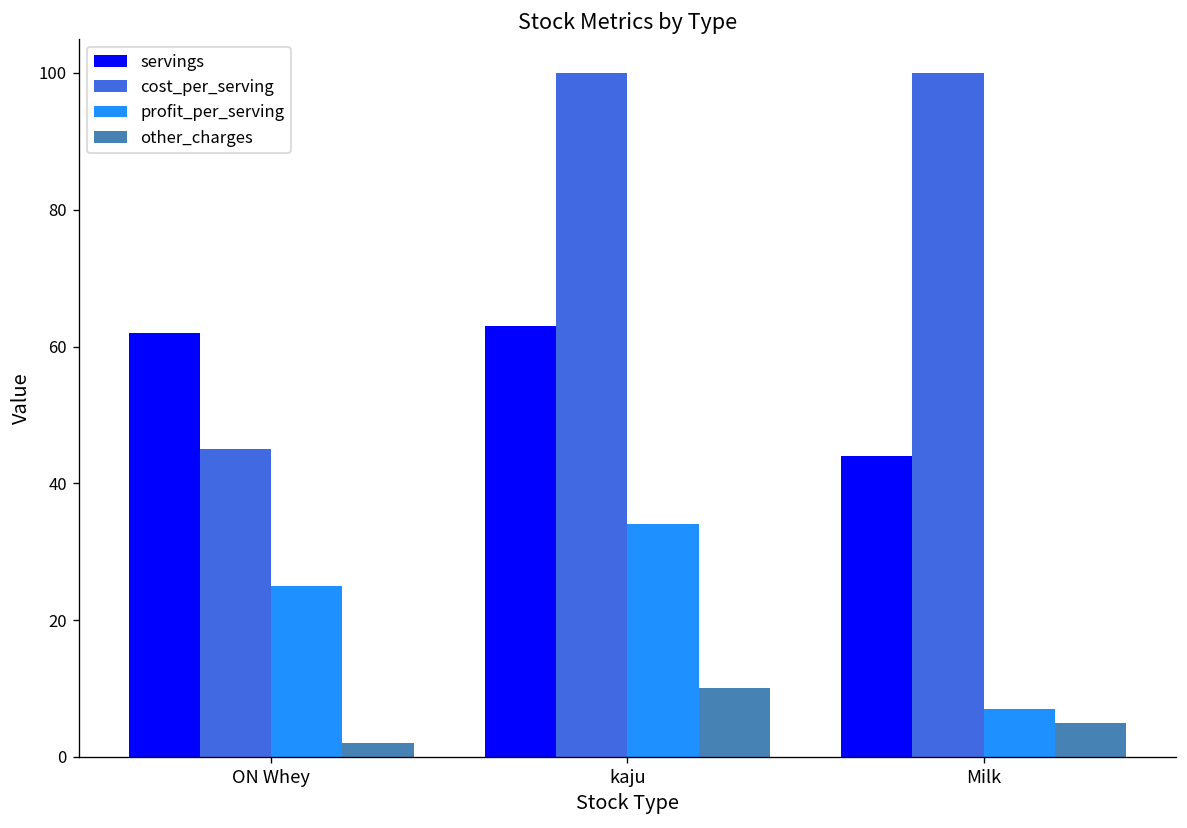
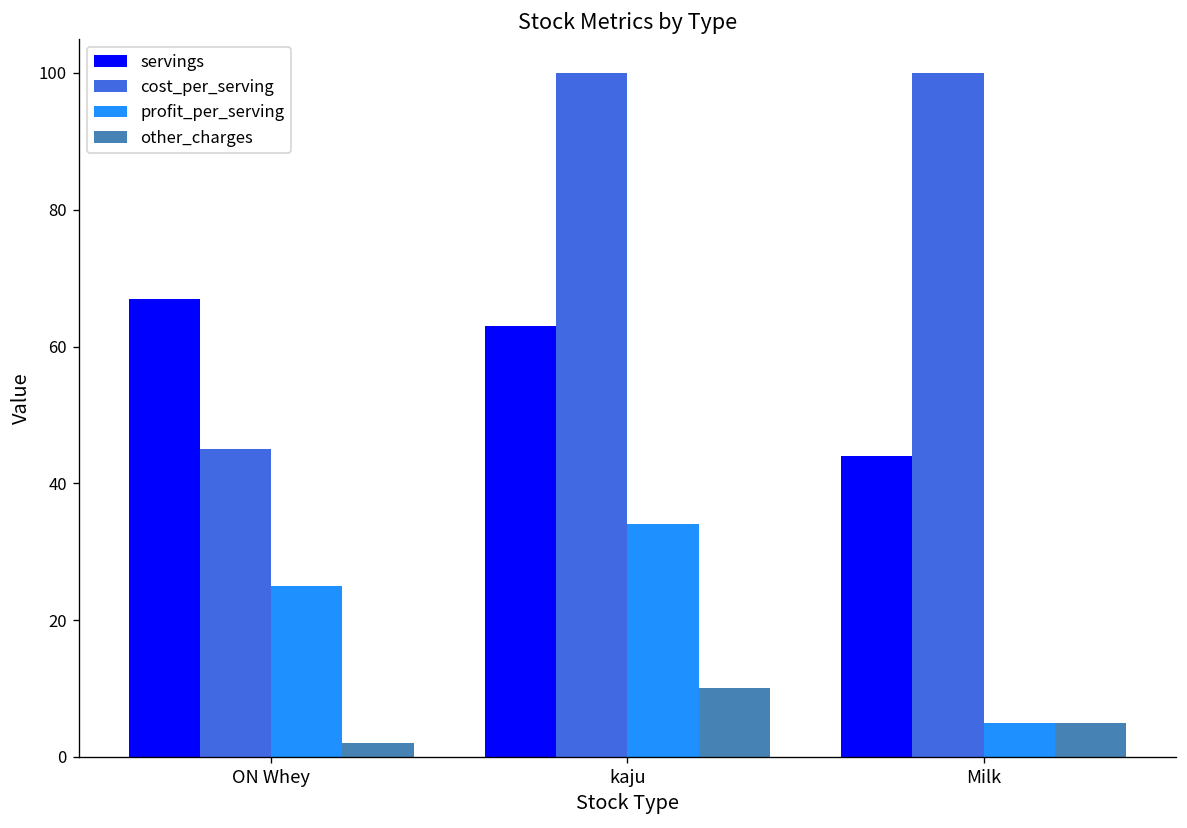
servings, ON Whey: 62 -> 67
profit_per_serving, Milk: 7 -> 5
